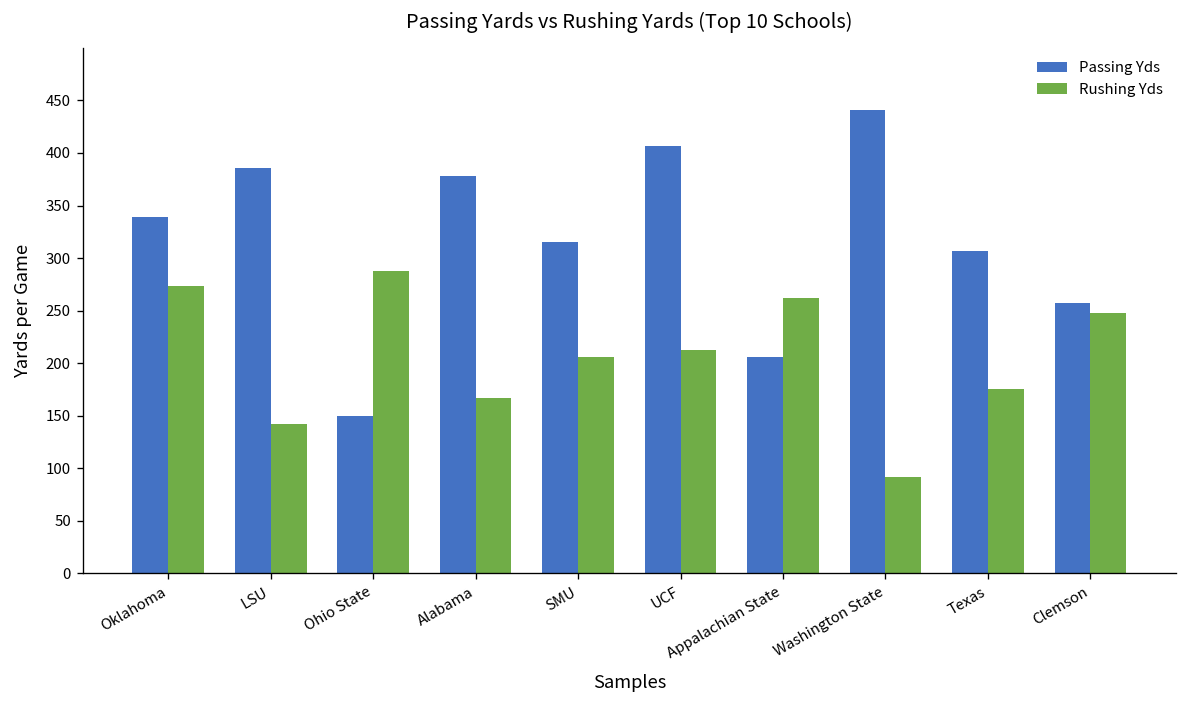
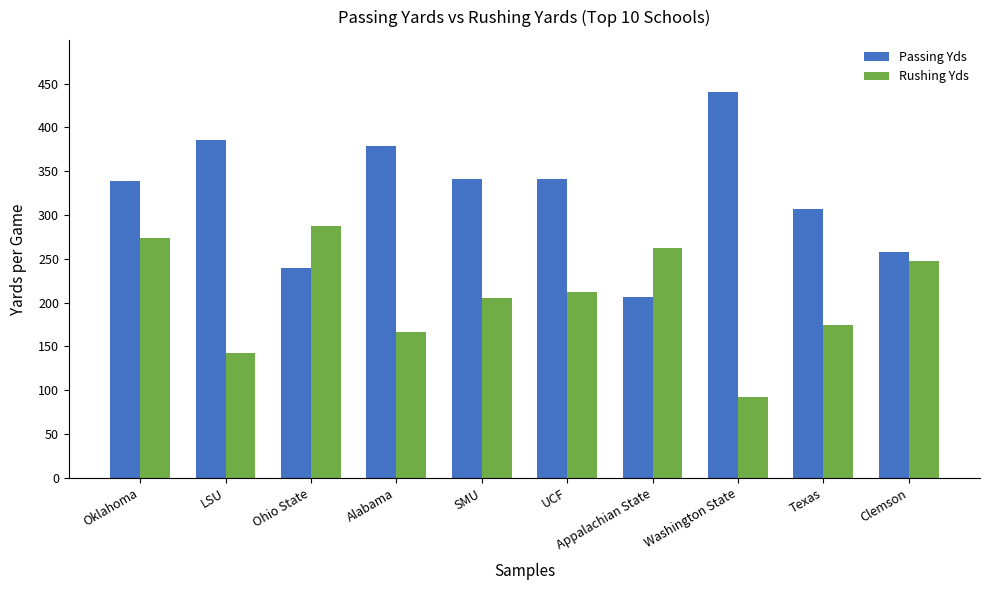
Passing Yds, Ohio State: 150 -> 240
Passing Yds, SMU: 320 -> 340
Passing Yds, UCF: 410 -> 340
